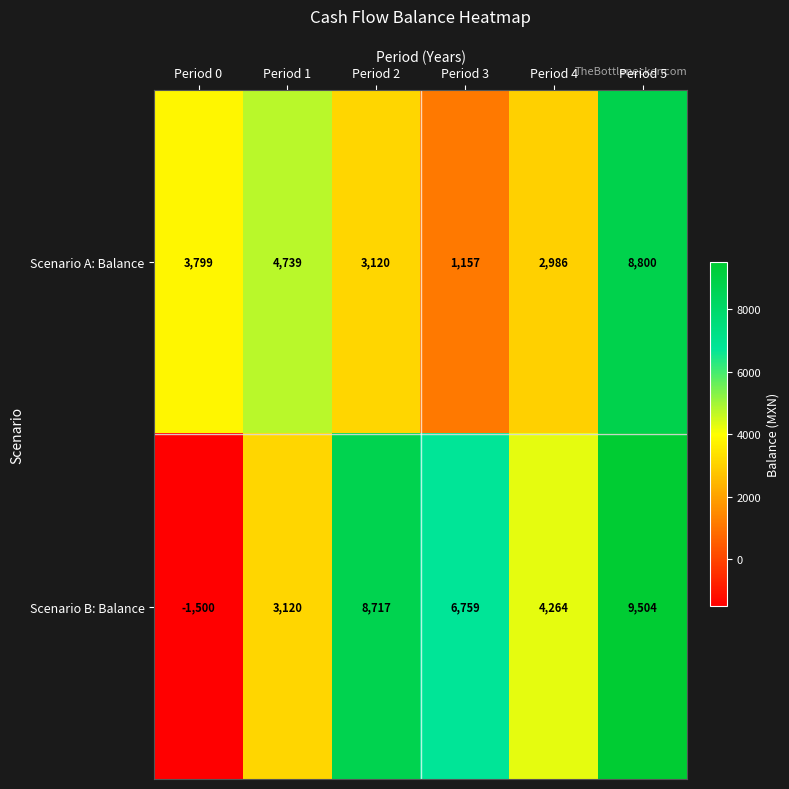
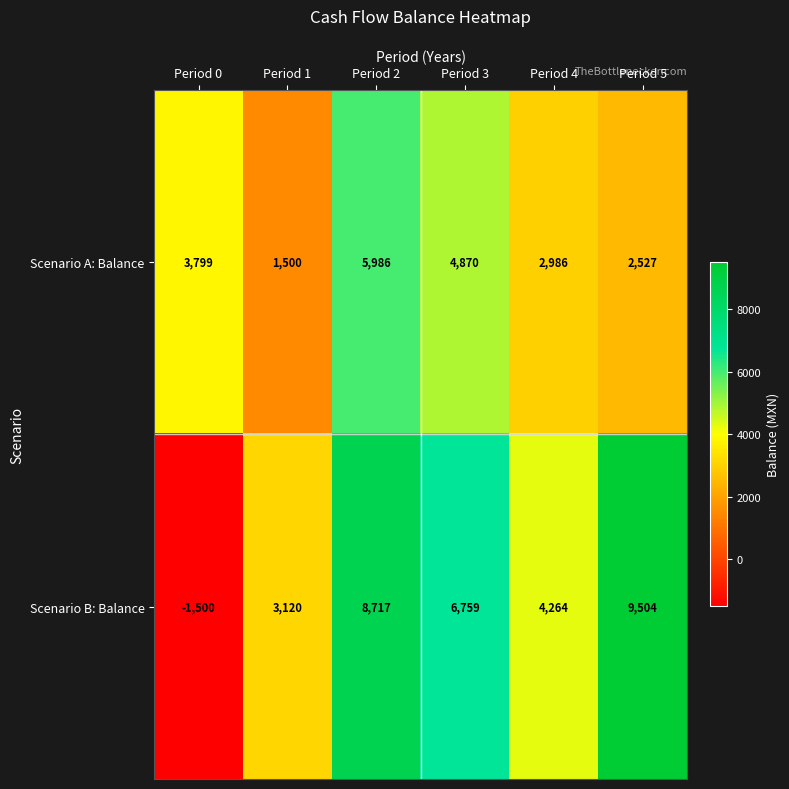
Scenario A: Balance, Period 1: 4,739 -> 1,500
Scenario A: Balance, Period 2: 3,120 -> 5,986
Scenario A: Balance, Period 3: 1,157 -> 4,870
Scenario A: Balance, Period 5: 8,800 -> 2,527
